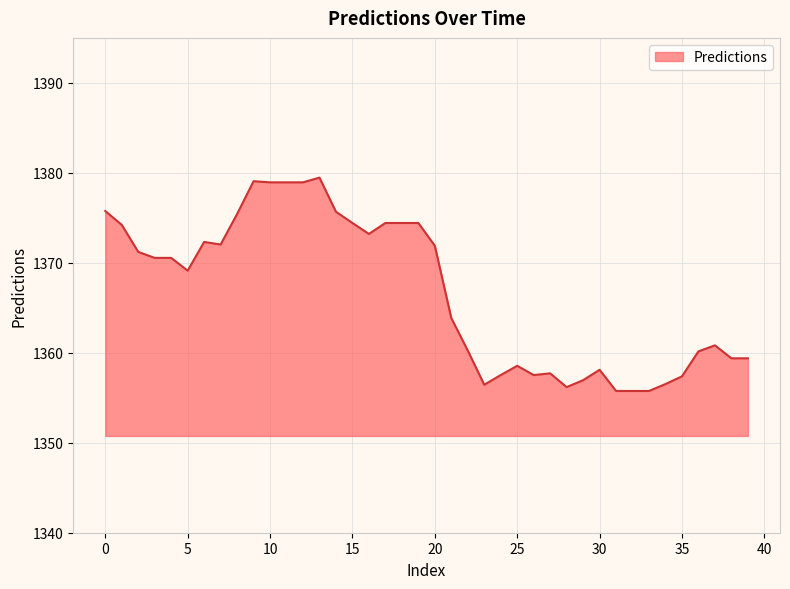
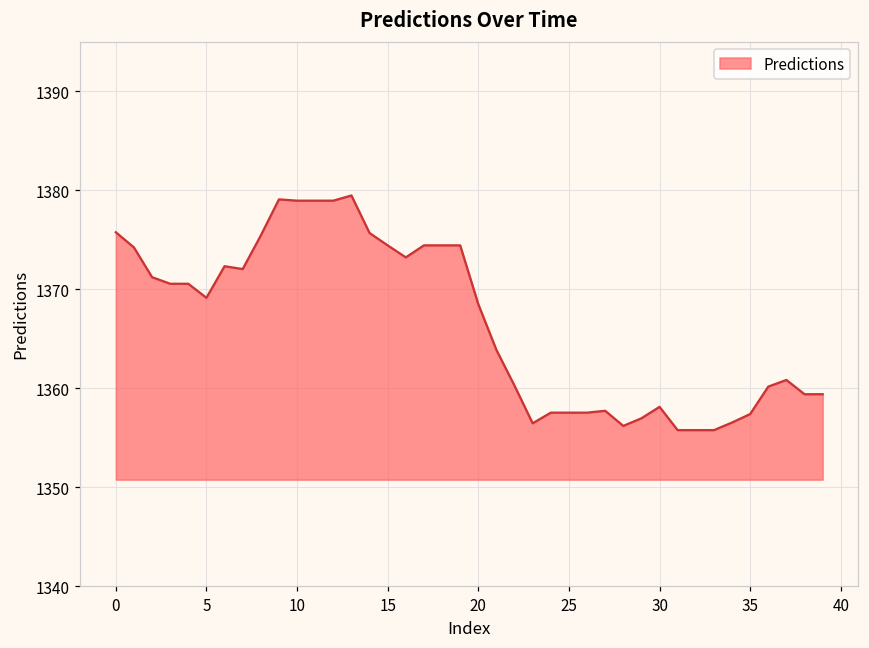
20: 1372 -> 1368
25: 1359 -> 1358
